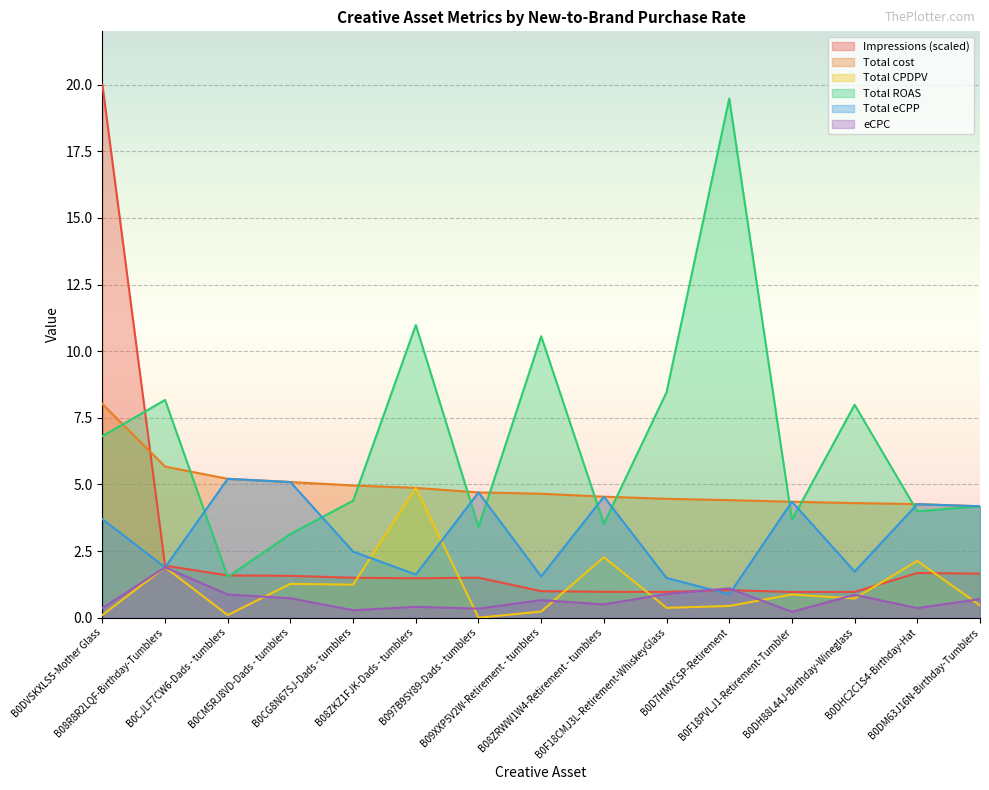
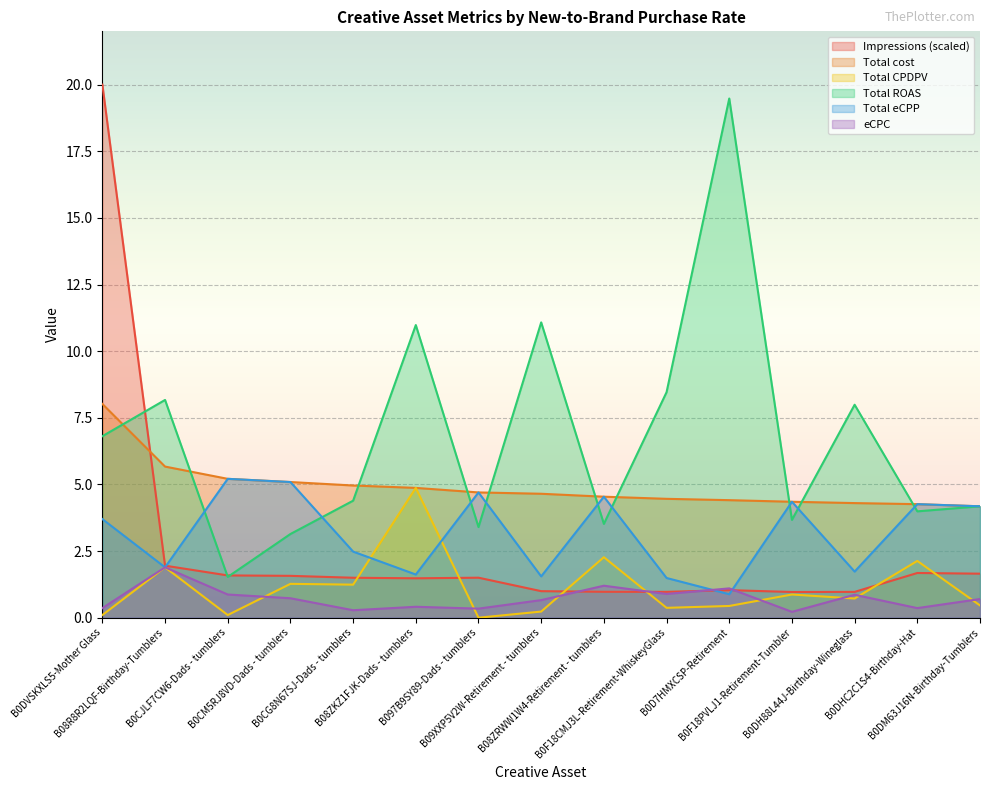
Total ROAS, B09XXP5V2W-Retirement - tumblers: 10.6 -> 11.1
eCPC, B08ZRWW1W4-Retirement - tumblers: 0.5 -> 1.2
